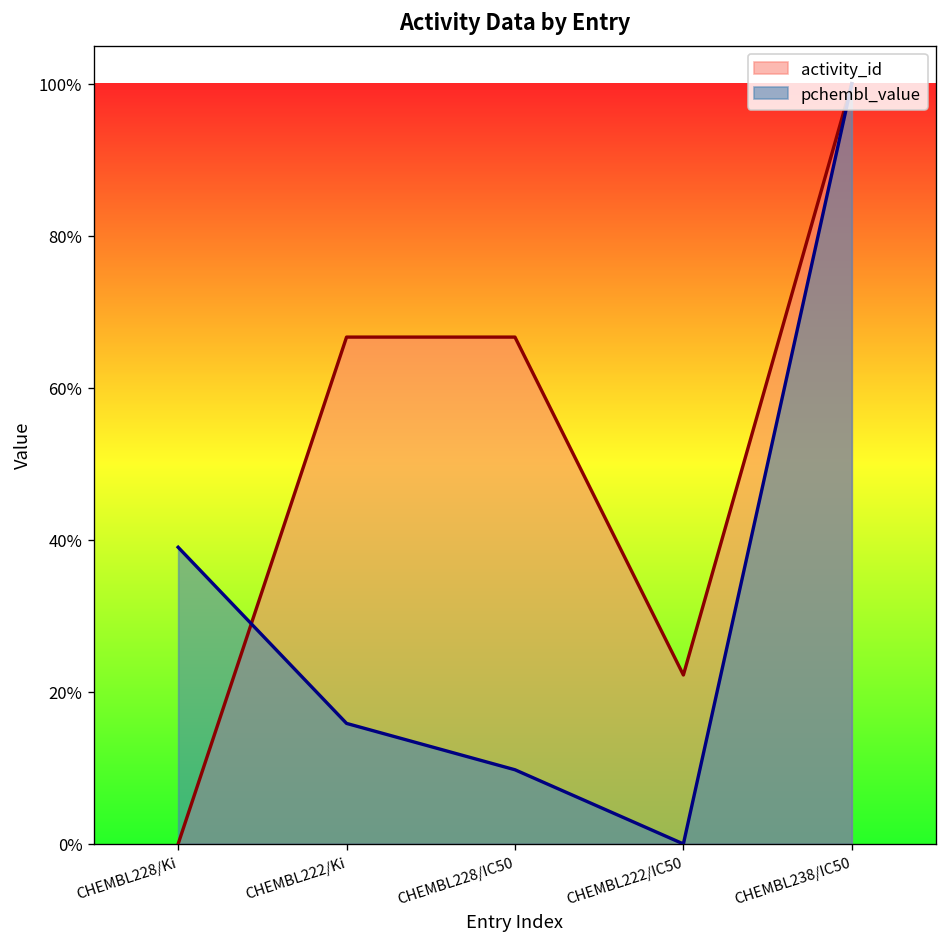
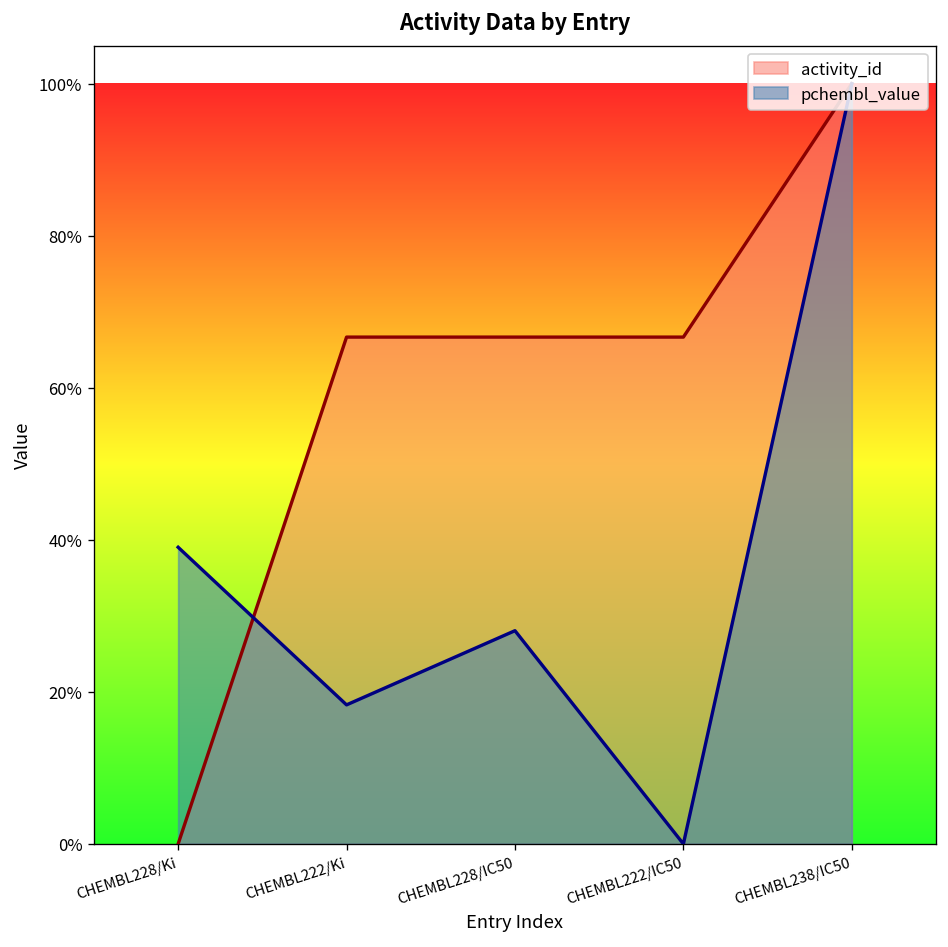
pchembl_value, CHEMBL222/Ki: 16% -> 18%
pchembl_value, CHEMBL228/IC50: 10% -> 28%
activity_id, CHEMBL222/IC50: 22% -> 67%
